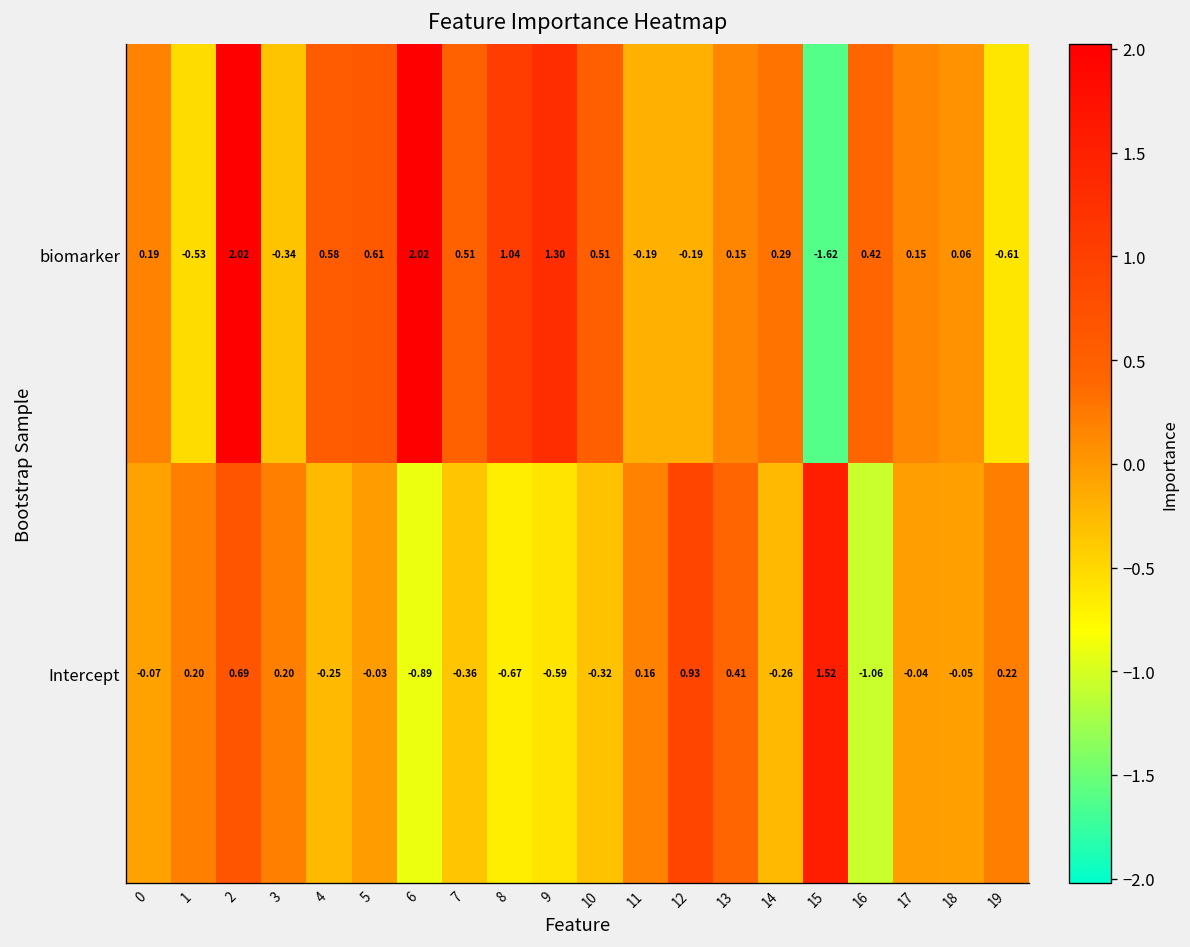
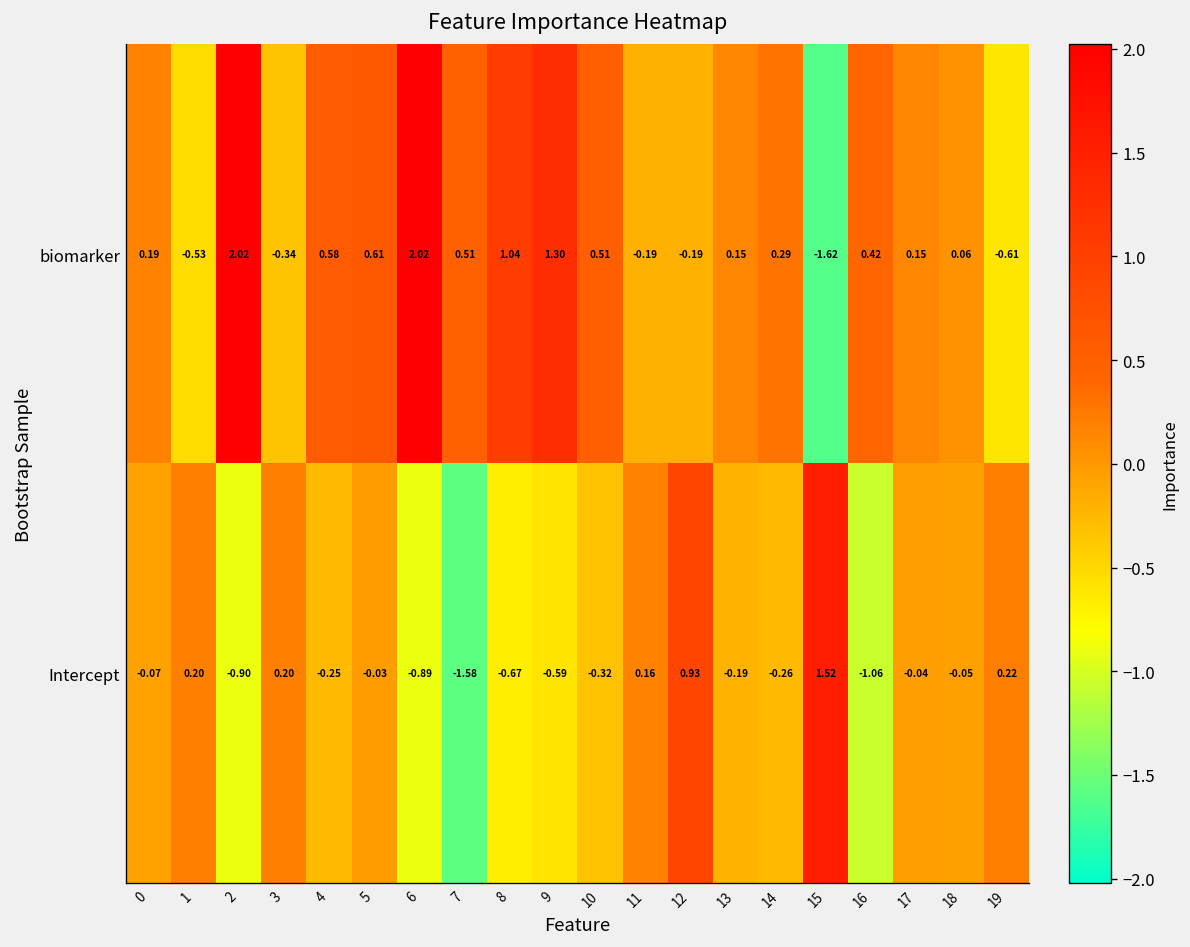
Intercept, 2: 0.69 -> -0.90
Intercept, 7: -0.36 -> -1.58
Intercept, 13: 0.41 -> -0.19
